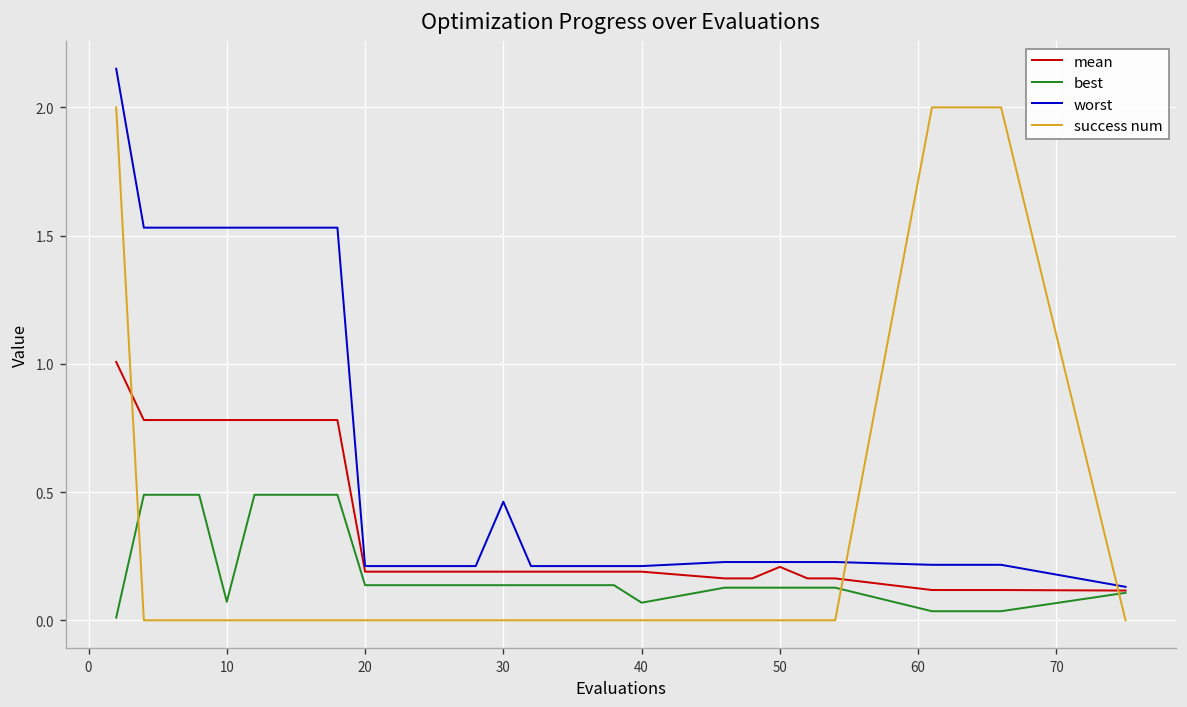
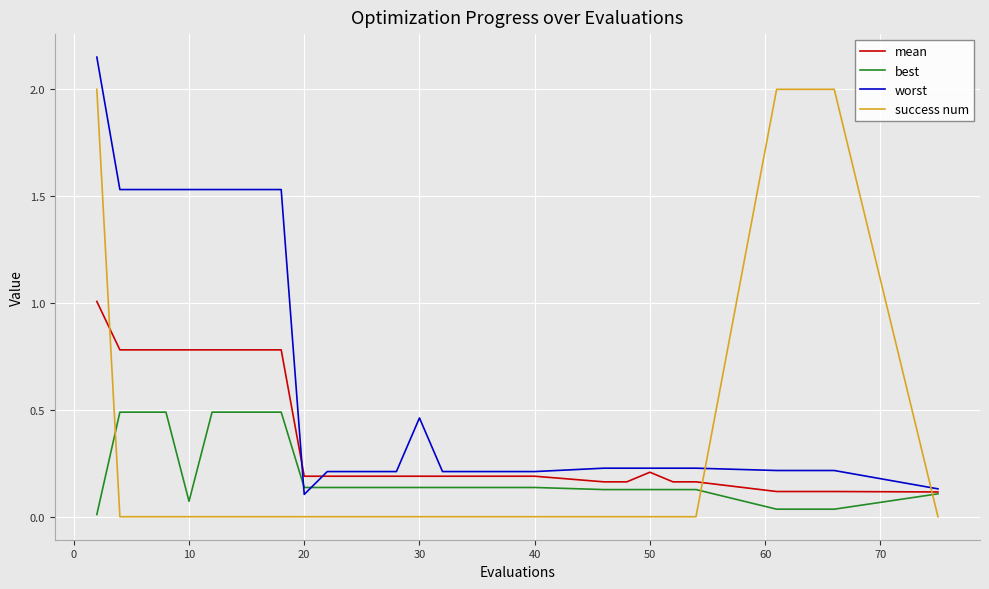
worst, 20: 0.21 -> 0.10
best, 40: 0.07 -> 0.14
